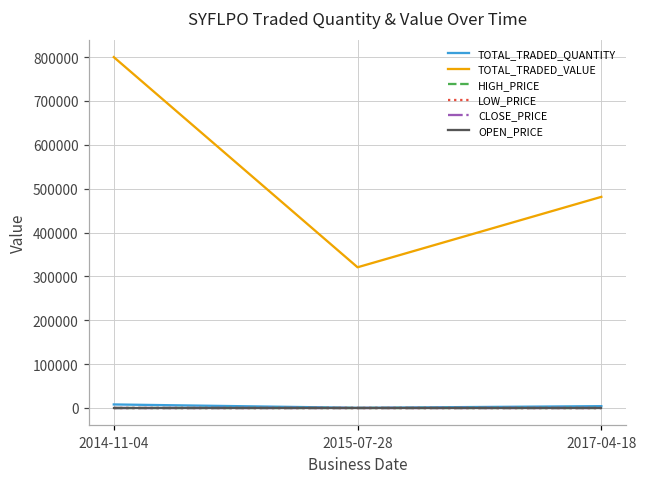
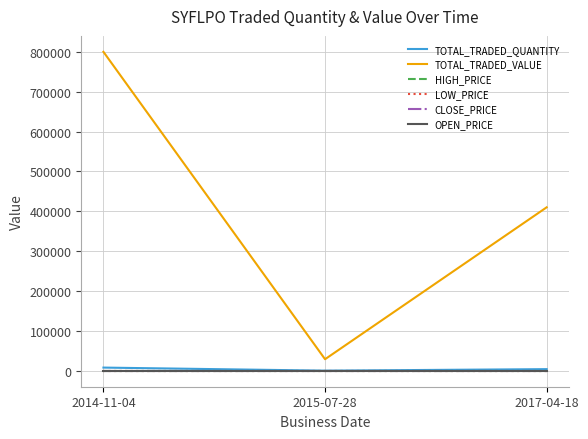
TOTAL_TRADED_VALUE, 2015-07-28: 320000 -> 30000
TOTAL_TRADED_VALUE, 2017-04-18: 480000 -> 410000
